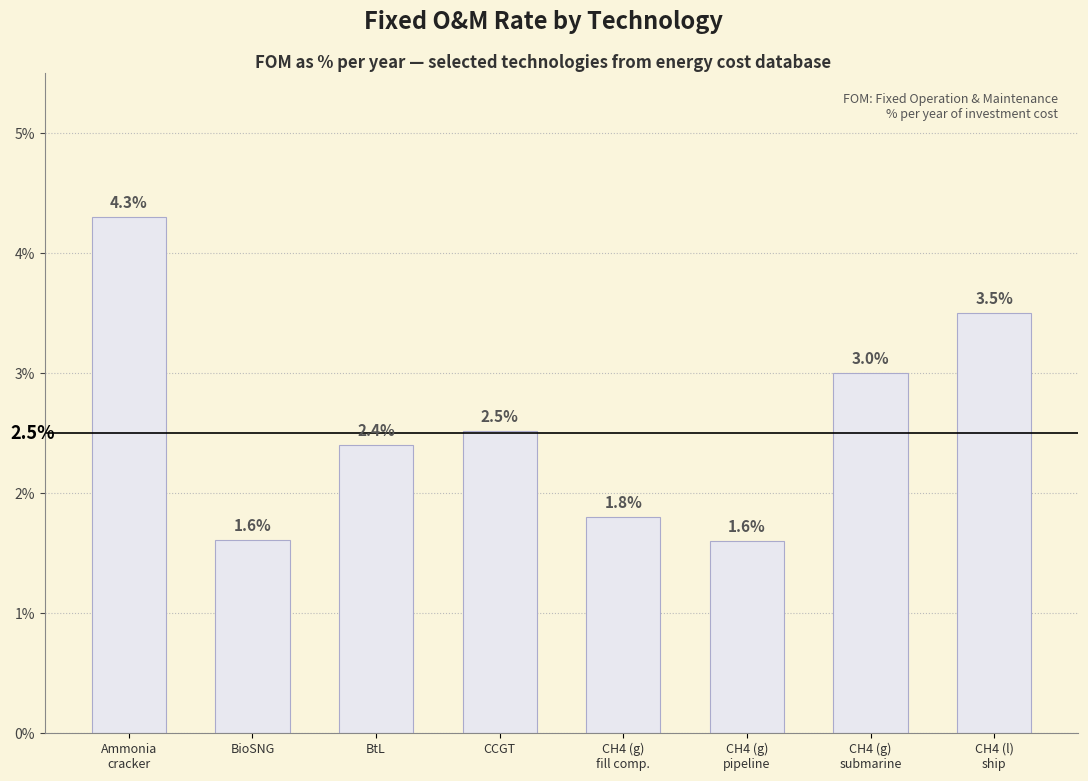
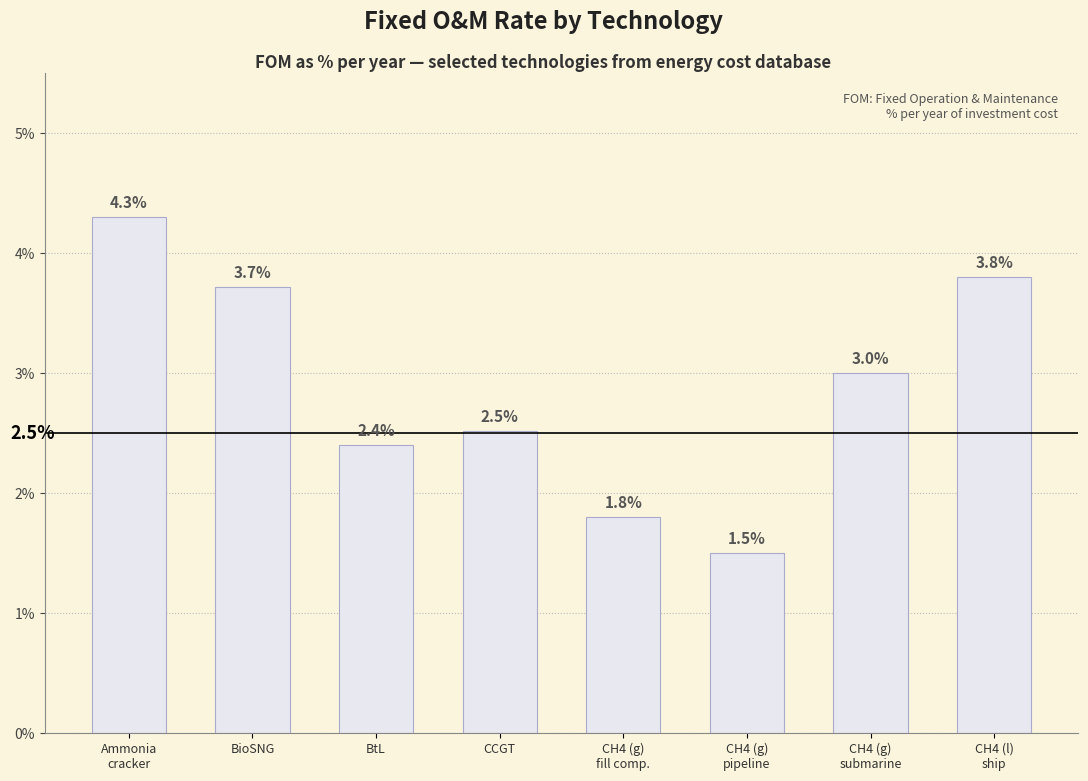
BioSNG: 1.6% -> 3.7%
CH4 (g) pipeline: 1.6% -> 1.5%
CH4 (l) ship: 3.5% -> 3.8%
